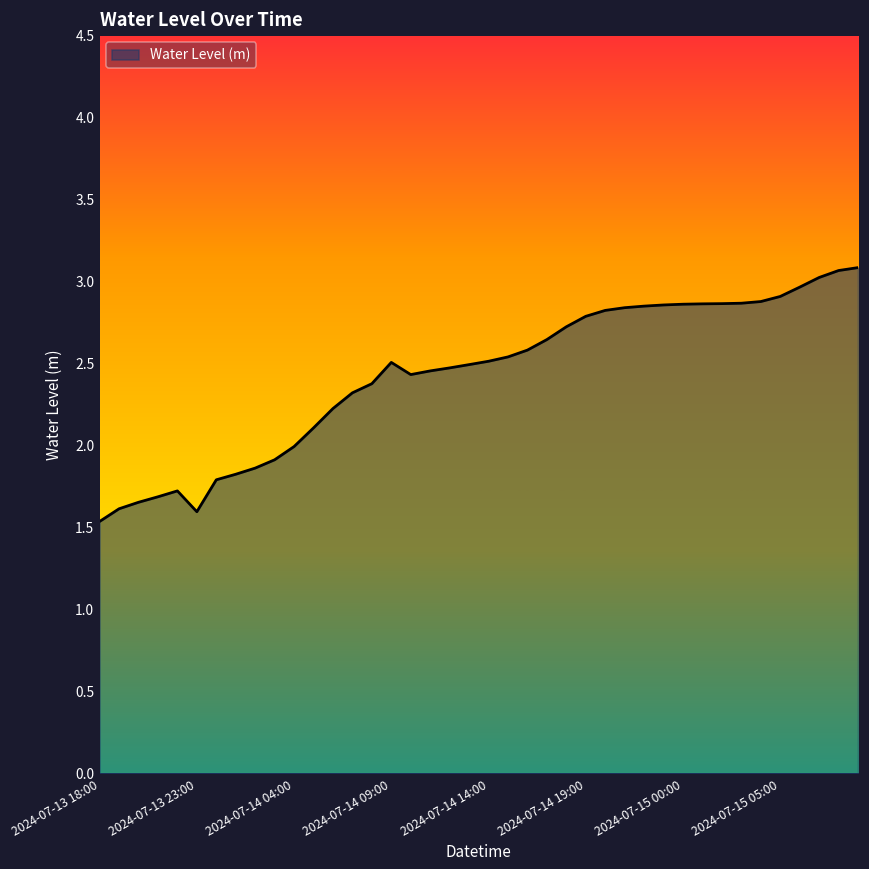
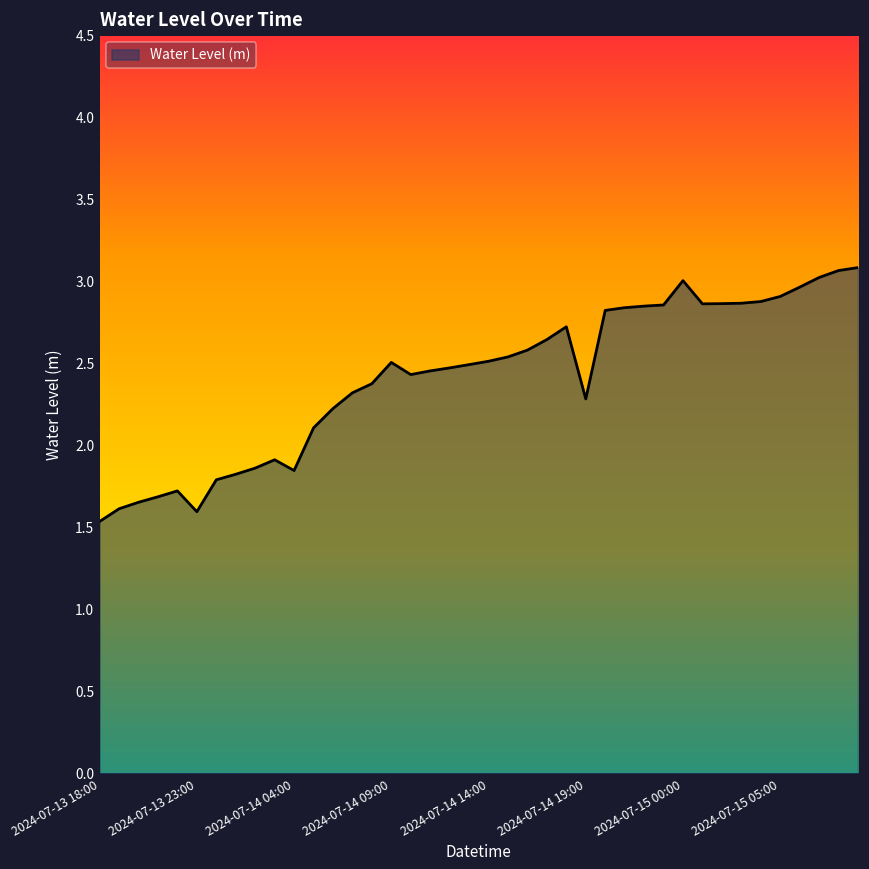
2024-07-14 04:00: 1.99 -> 1.85
2024-07-14 19:00: 2.79 -> 2.28
2024-07-15 00:00: 2.86 -> 3.01
